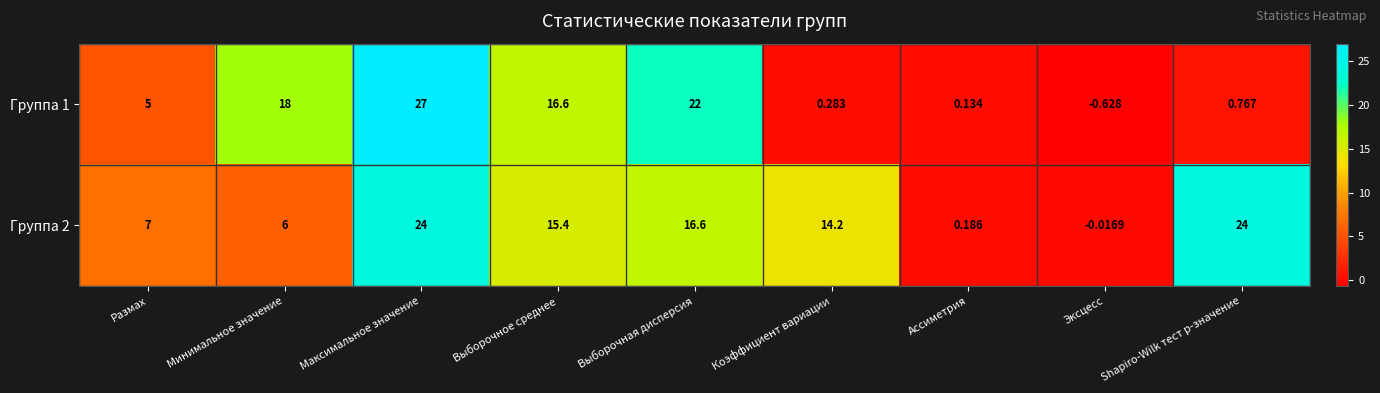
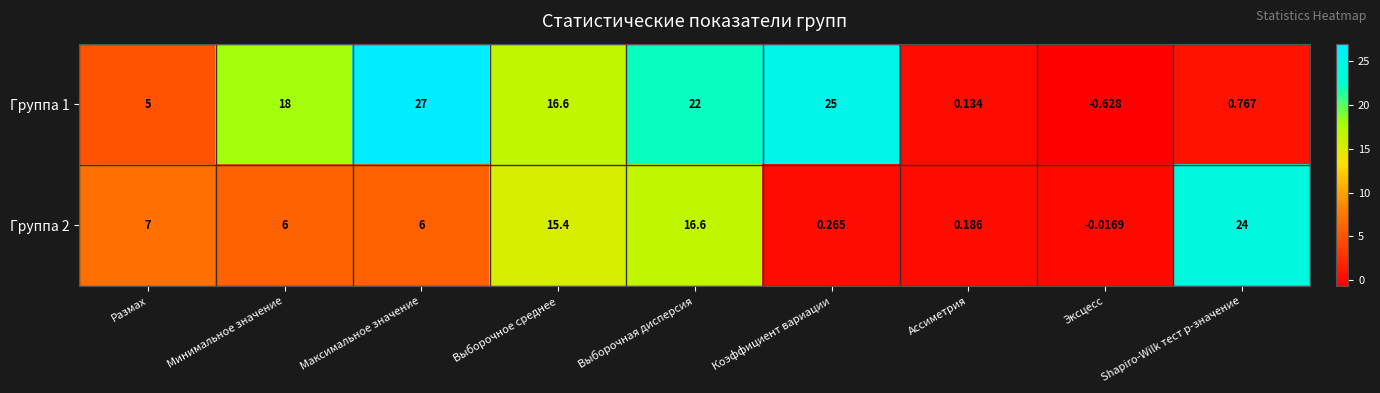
Группа 1, Коэффициент вариации: 0.283 -> 25
Группа 2, Максимальное значение: 24 -> 6
Группа 2, Коэффициент вариации: 14.2 -> 0.265
